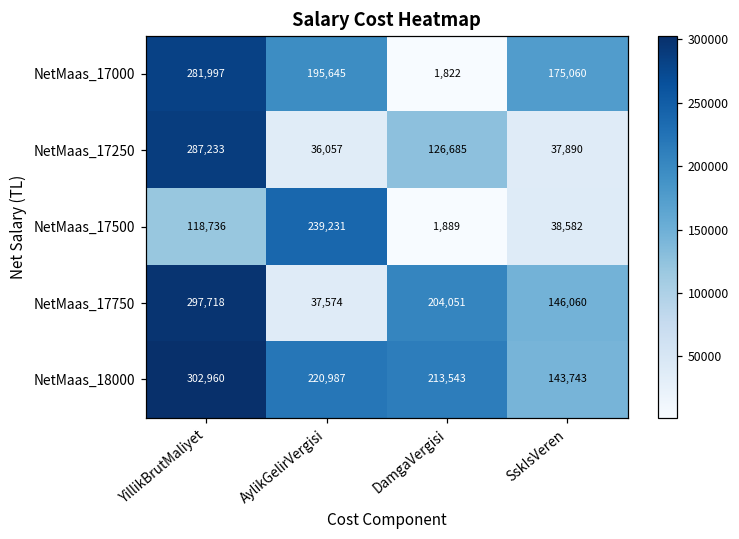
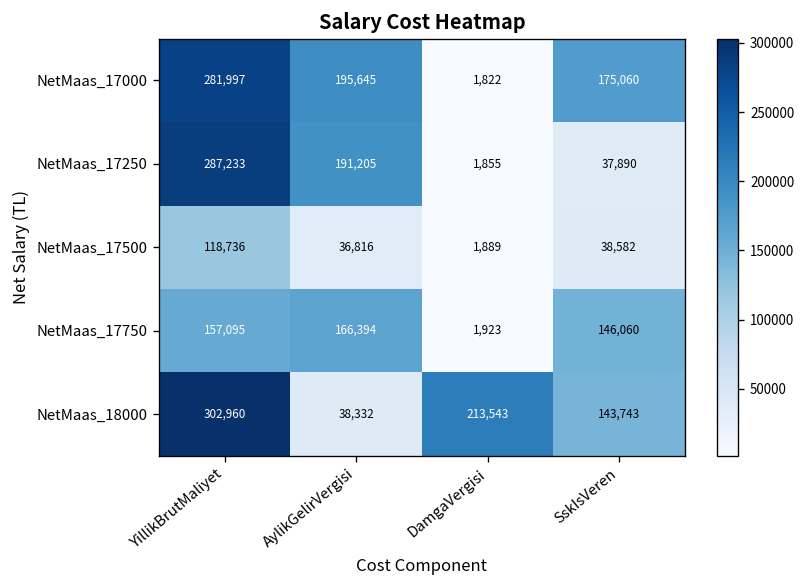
NetMaas_17250, AylikGelirVergisi: 36,057 -> 191,205
NetMaas_17250, DamgaVergisi: 126,685 -> 1,855
NetMaas_17500, AylikGelirVergisi: 239,231 -> 36,816
NetMaas_17750, YillikBrutMaliyet: 297,718 -> 157,095
NetMaas_17750, AylikGelirVergisi: 37,574 -> 166,394
NetMaas_17750, DamgaVergisi: 204,051 -> 1,923
NetMaas_18000, AylikGelirVergisi: 220,987 -> 38,332
